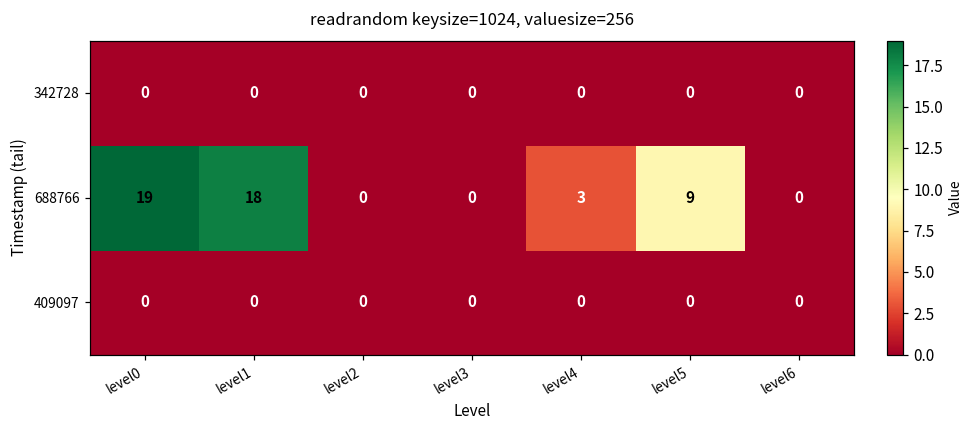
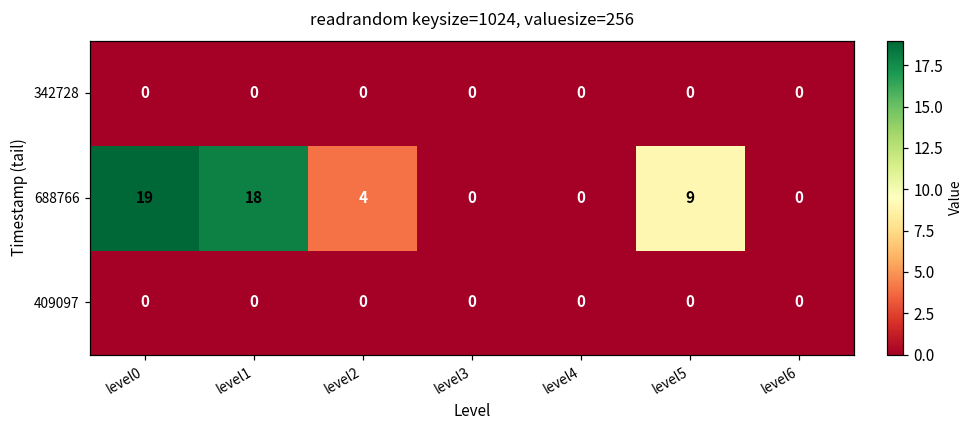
688766, level2: 0 -> 4
688766, level4: 3 -> 0
